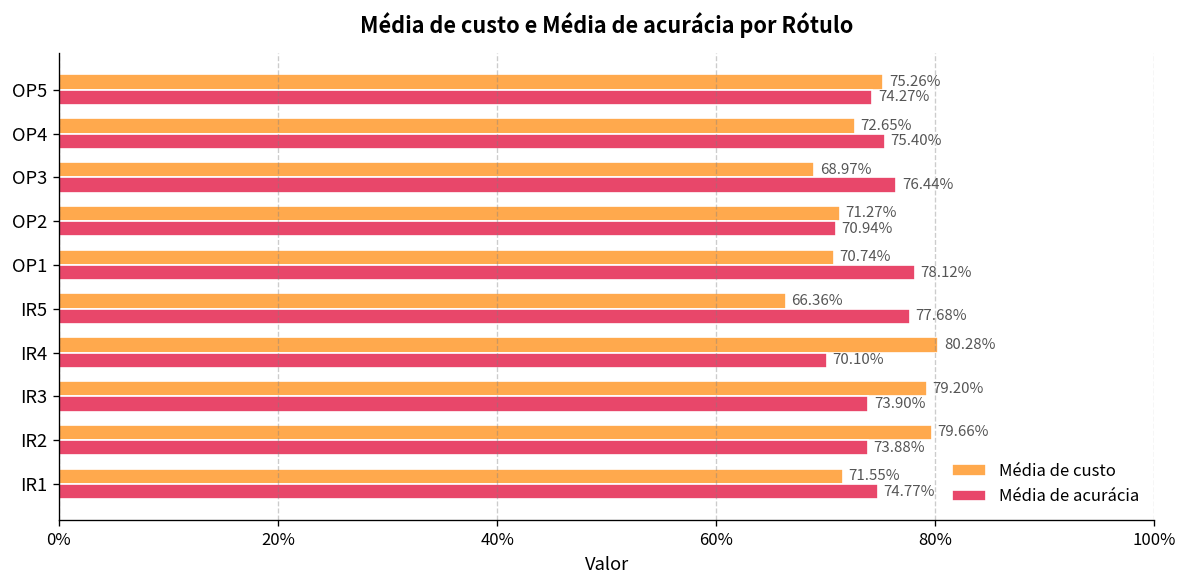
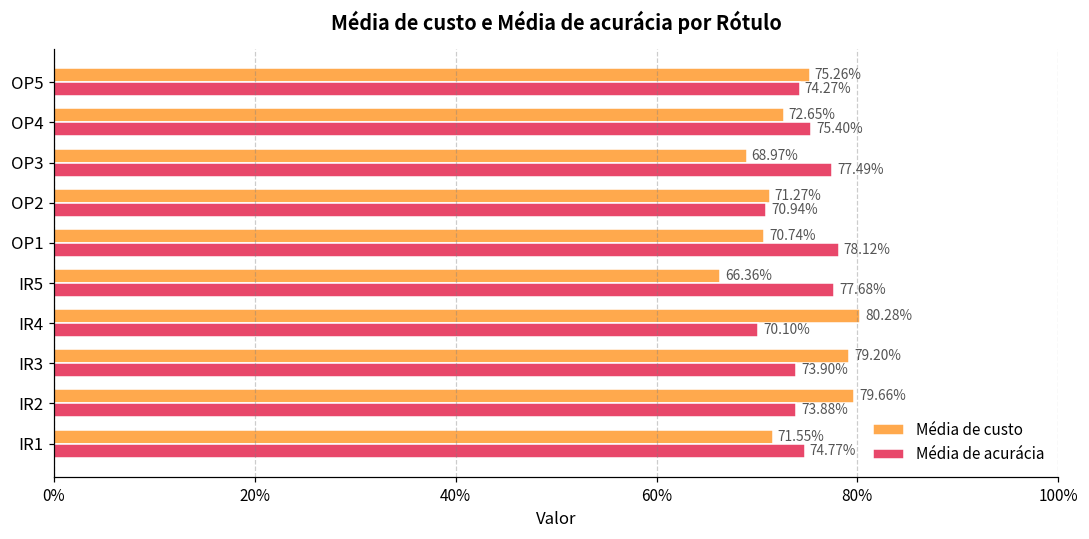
Média de acurácia, OP3: 76.44% -> 77.49%
